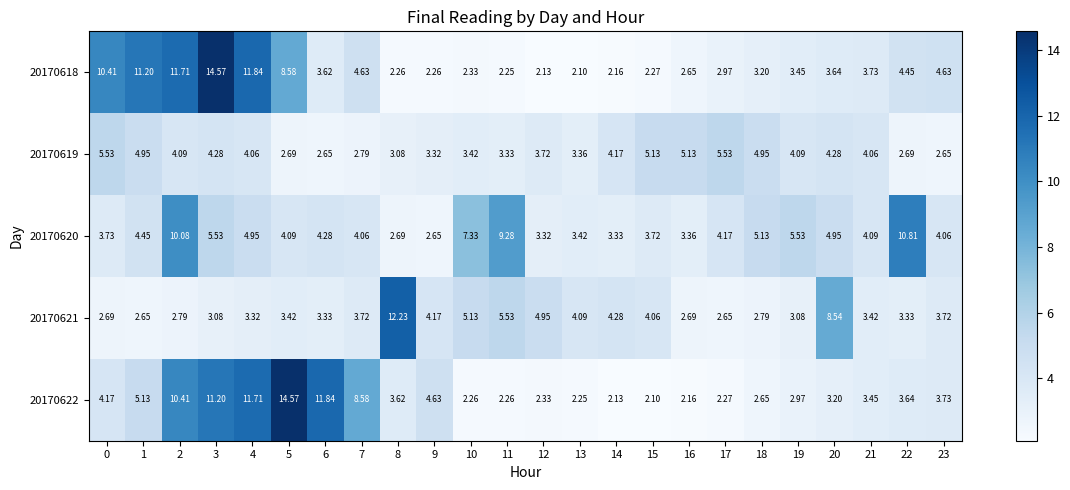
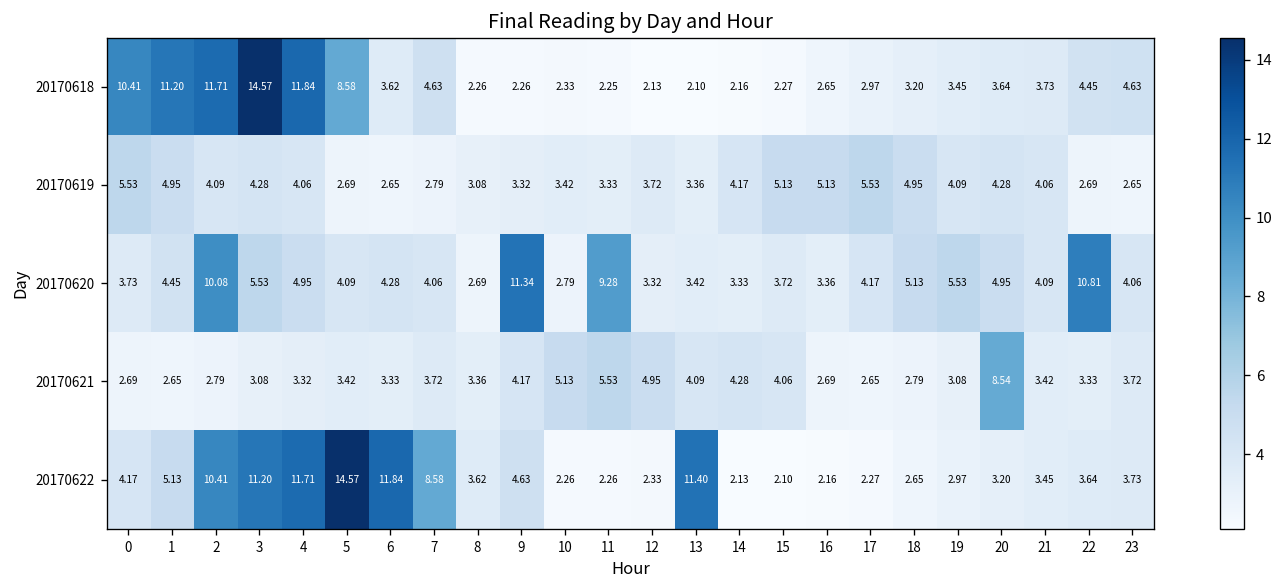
20170620, 9: 2.65 -> 11.34
20170620, 10: 7.33 -> 2.79
20170621, 8: 12.23 -> 3.36
20170622, 13: 2.25 -> 11.40
